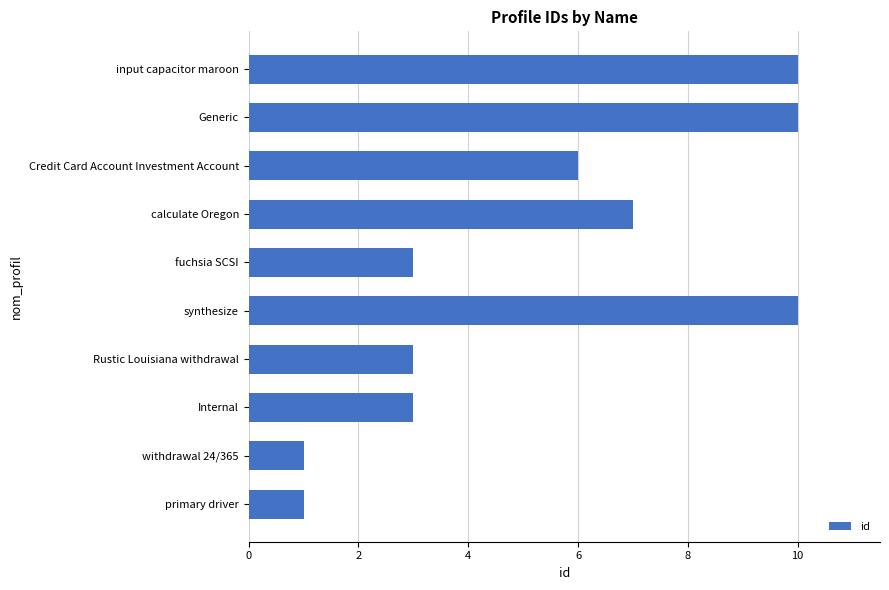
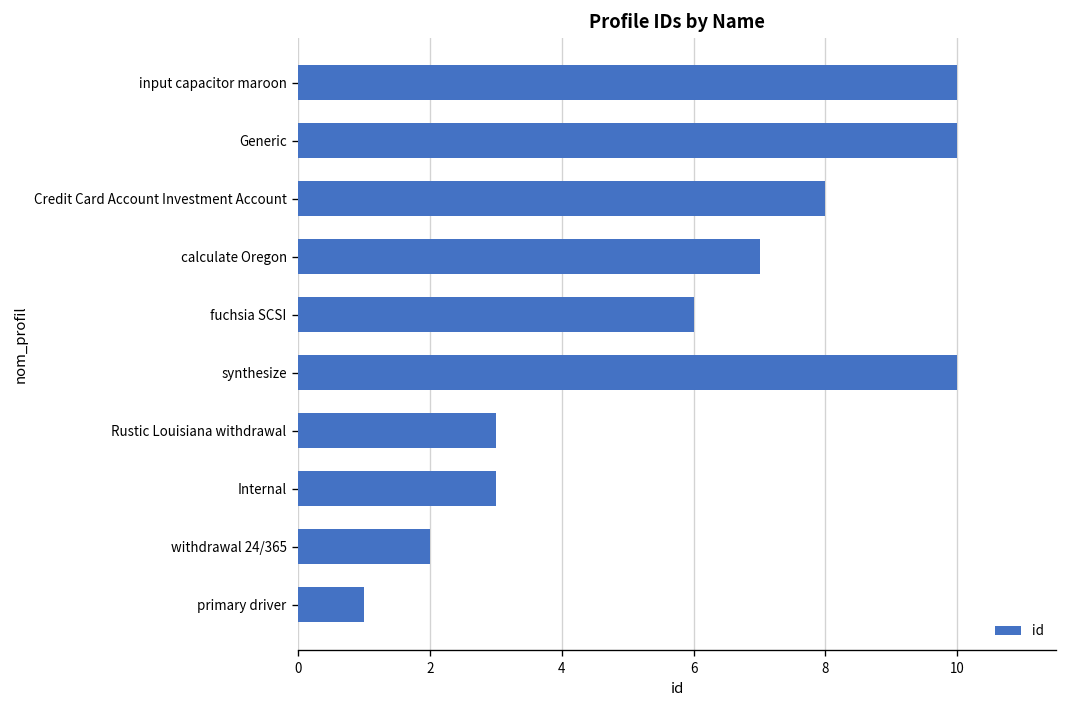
Credit Card Account Investment Account: 6 -> 8
fuchsia SCSI: 3 -> 6
withdrawal 24/365: 1 -> 2
